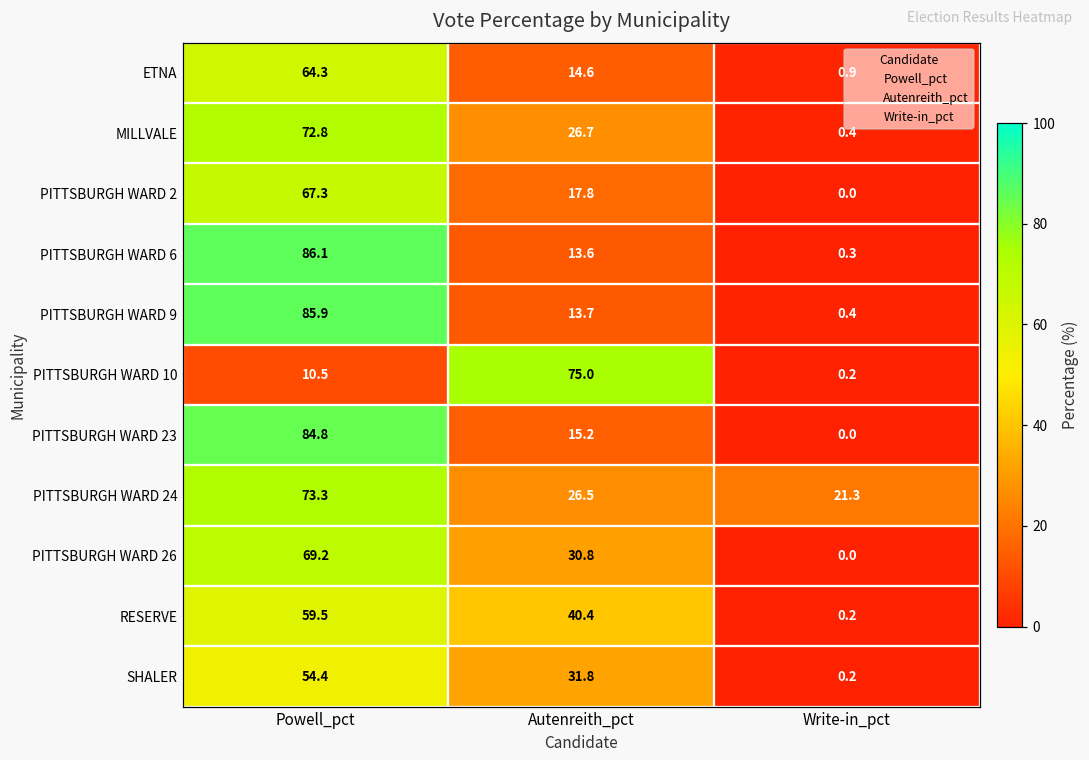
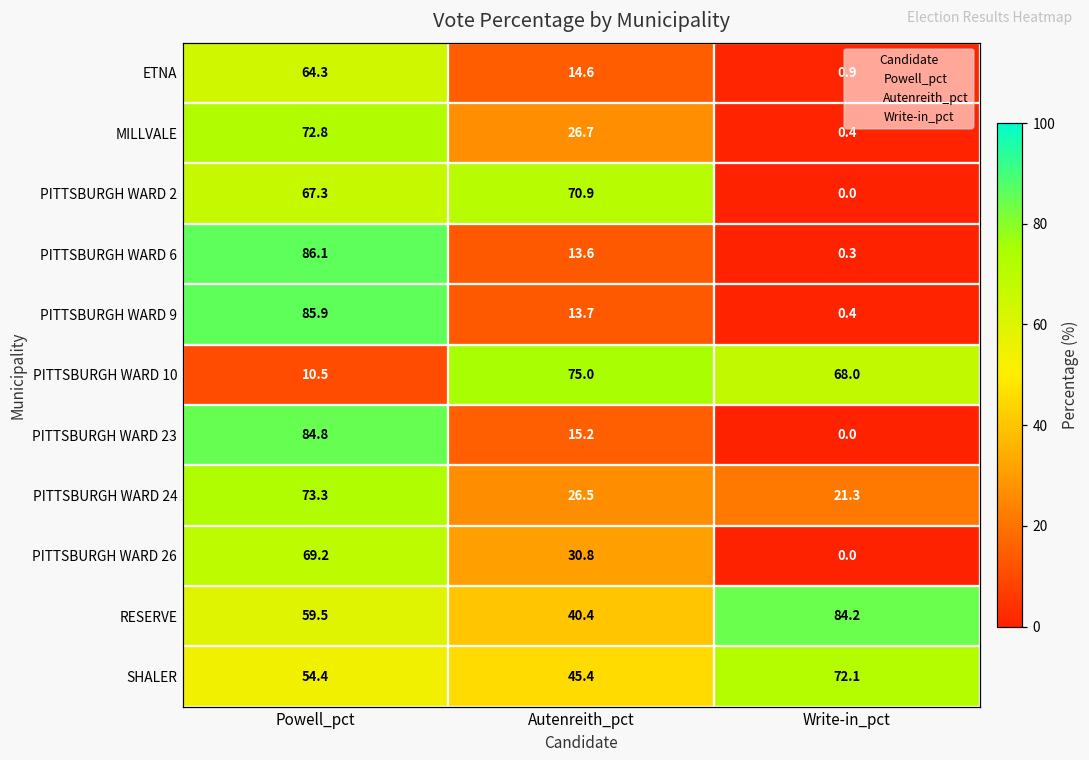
PITTSBURGH WARD 2, Autenreith_pct: 17.8 -> 70.9
PITTSBURGH WARD 10, Write-in_pct: 0.2 -> 68.0
RESERVE, Write-in_pct: 0.2 -> 84.2
SHALER, Autenreith_pct: 31.8 -> 45.4
SHALER, Write-in_pct: 0.2 -> 72.1
